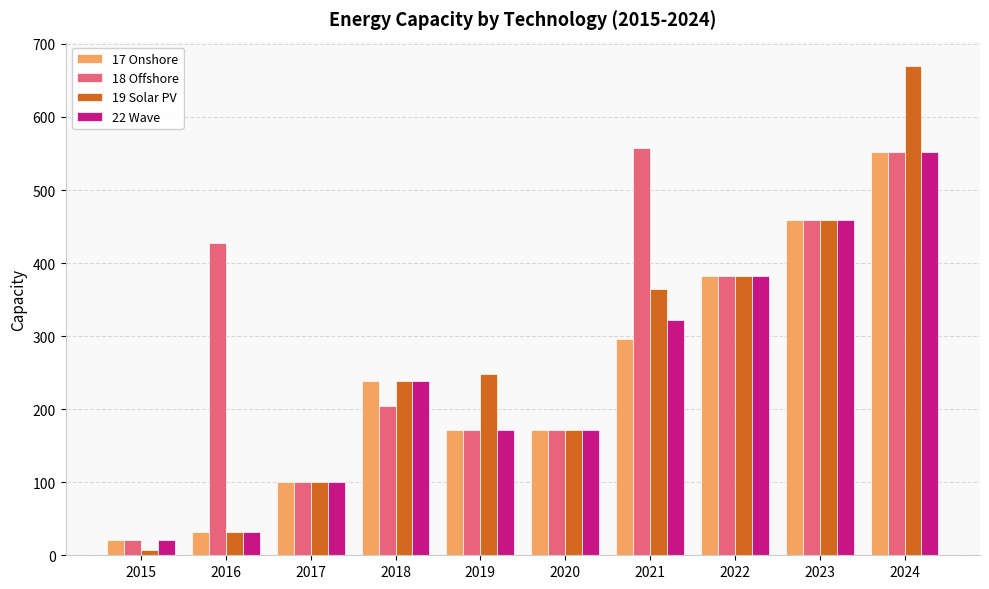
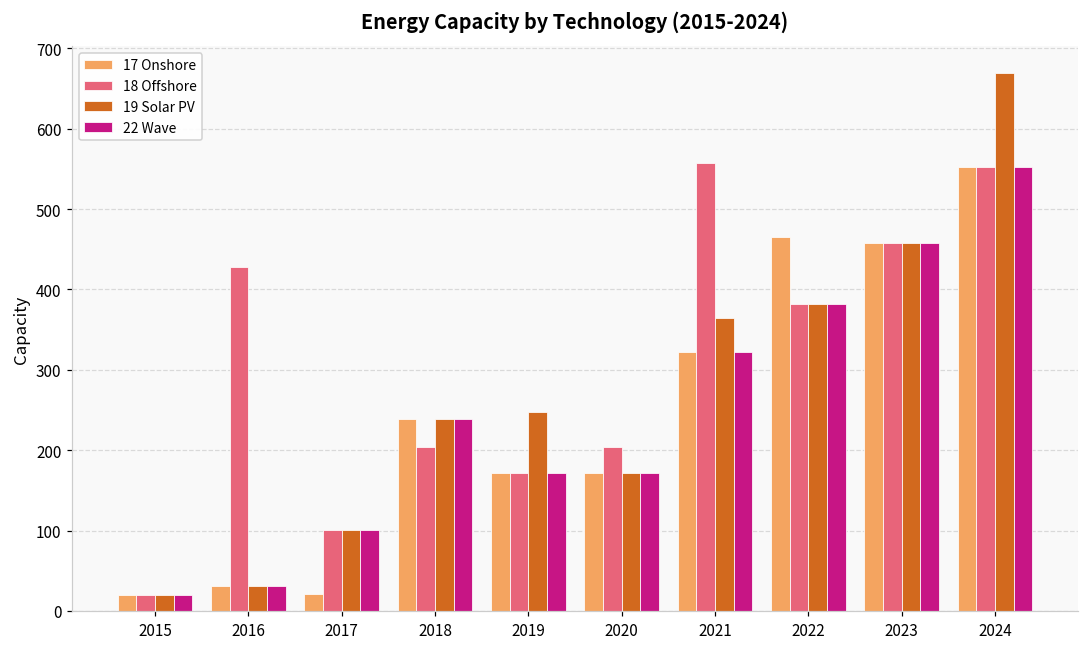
19 Solar PV, 2015: 10 -> 20
17 Onshore, 2017: 100 -> 20
18 Offshore, 2020: 170 -> 200
17 Onshore, 2021: 300 -> 320
17 Onshore, 2022: 380 -> 470
